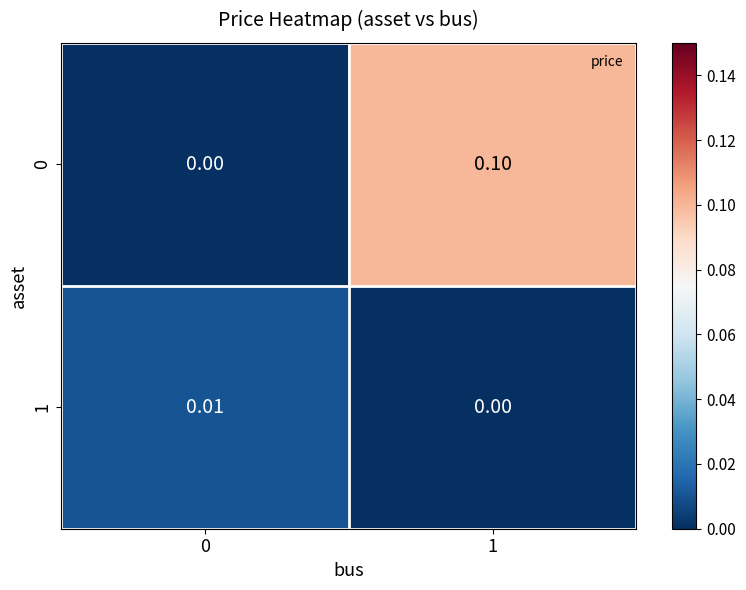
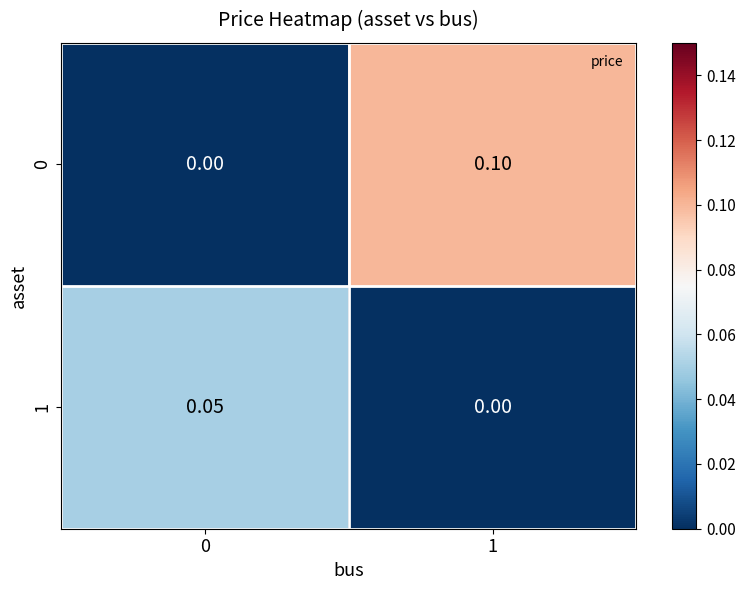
1, 0: 0.01 -> 0.05
